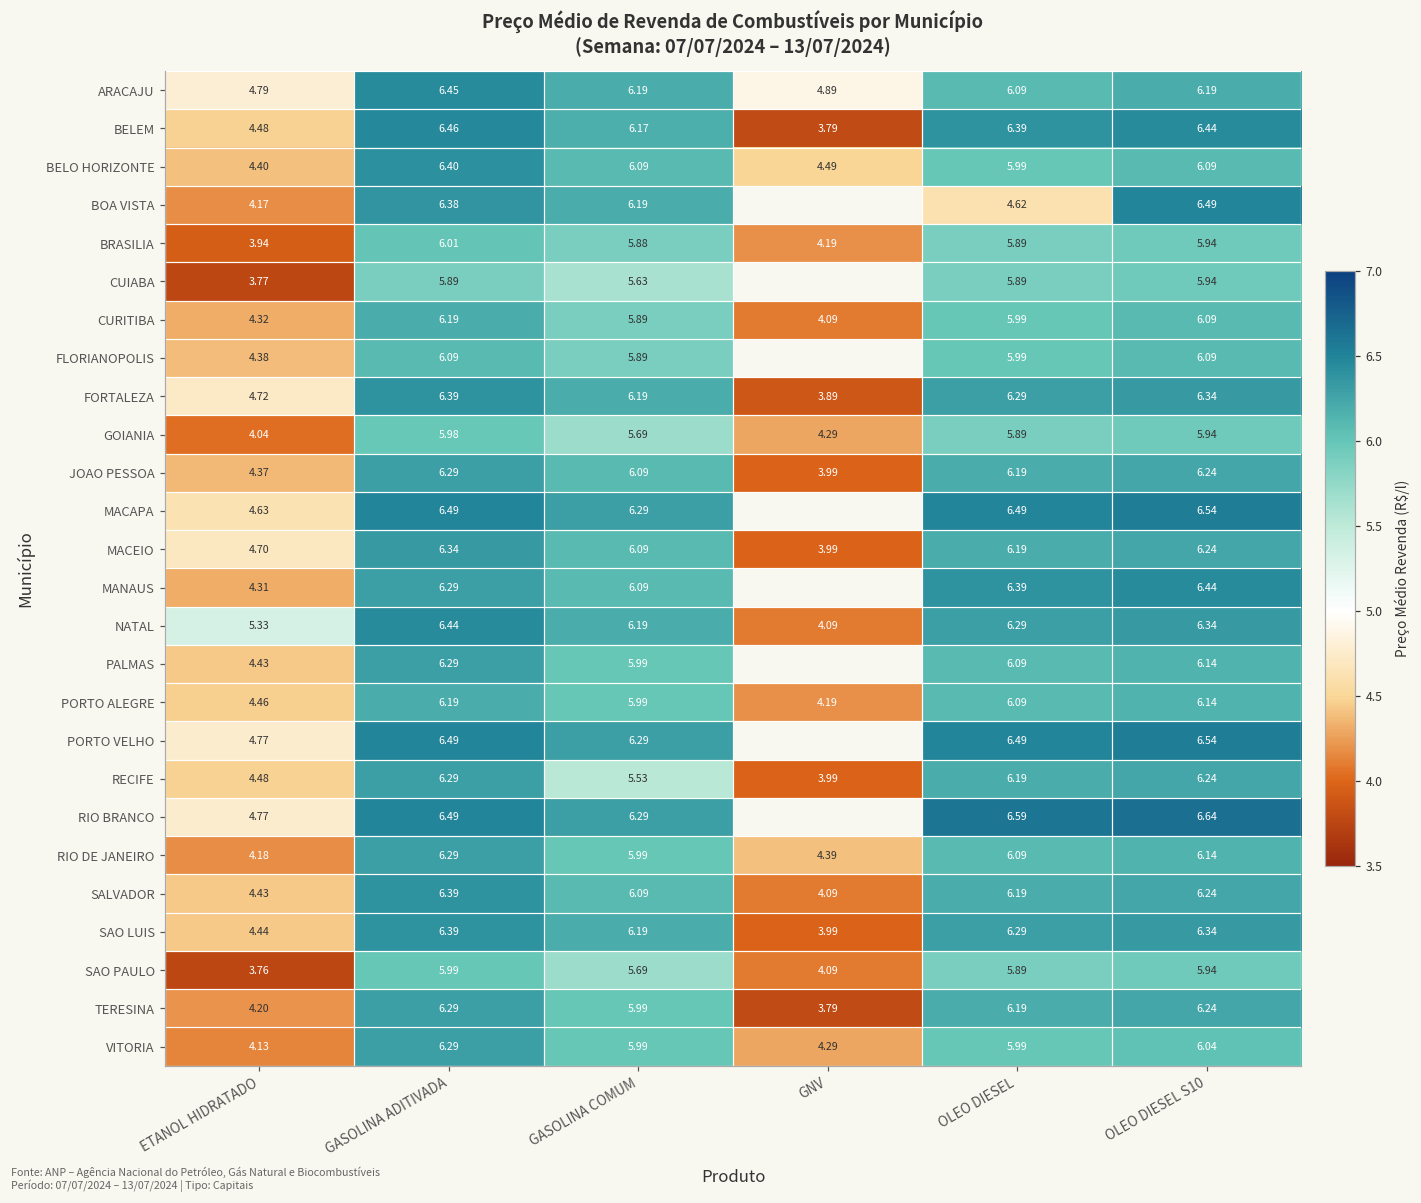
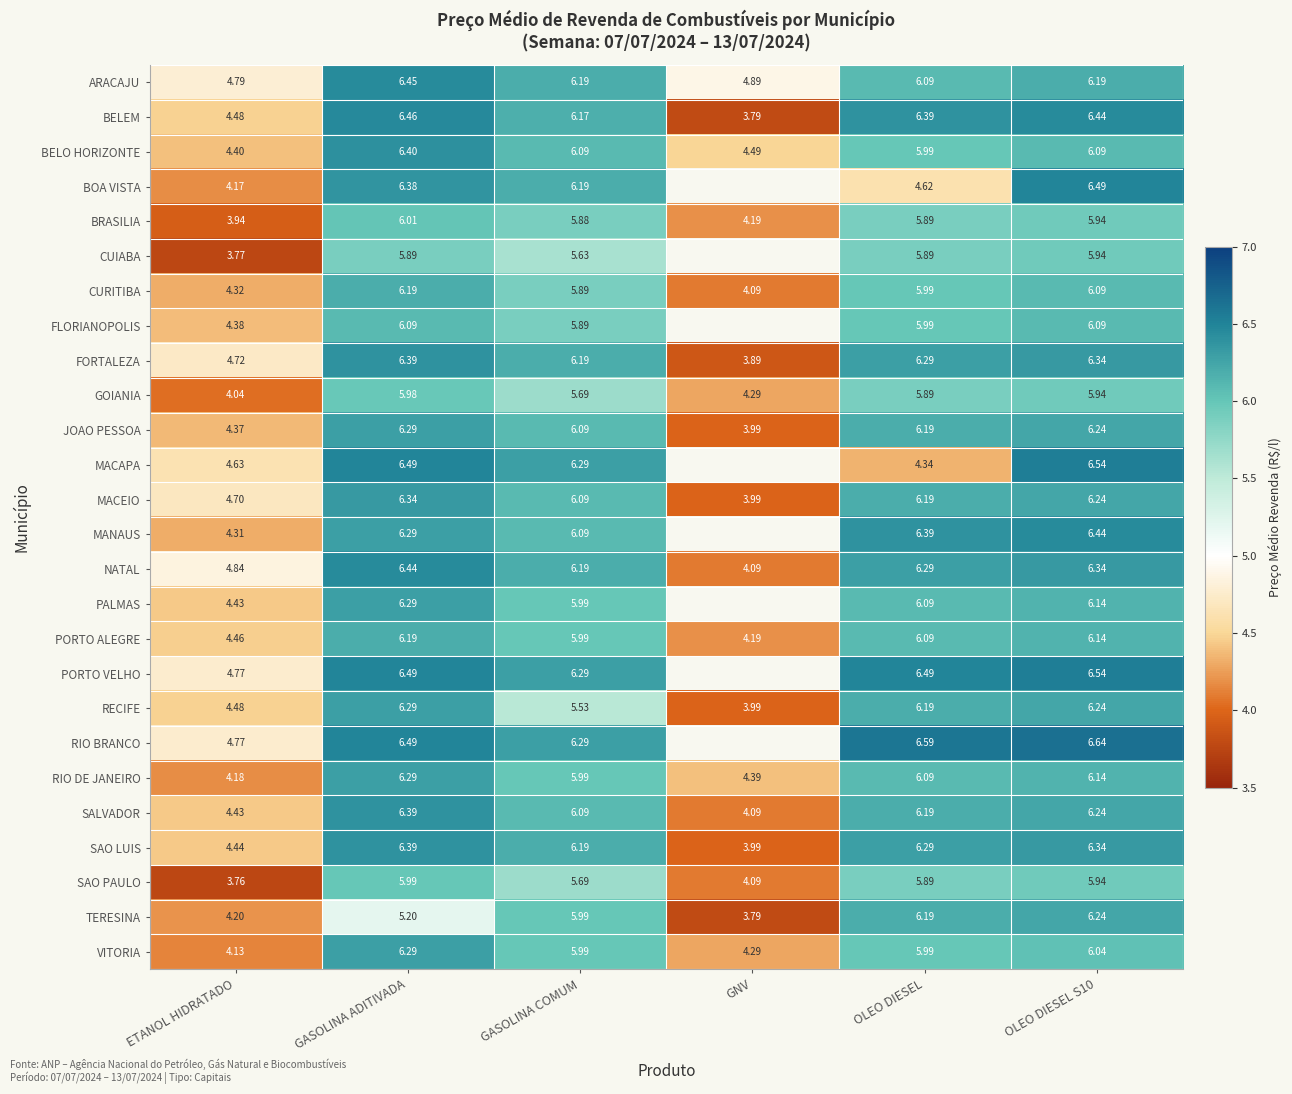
MACAPA, OLEO DIESEL: 6.49 -> 4.34
NATAL, ETANOL HIDRATADO: 5.33 -> 4.84
TERESINA, GASOLINA ADITIVADA: 6.29 -> 5.20
